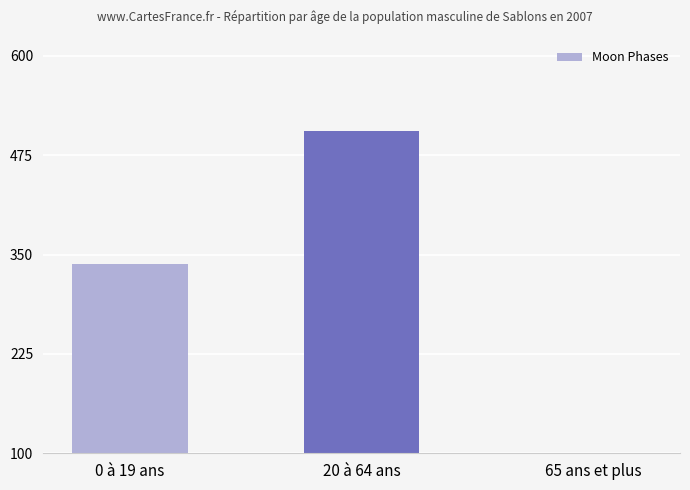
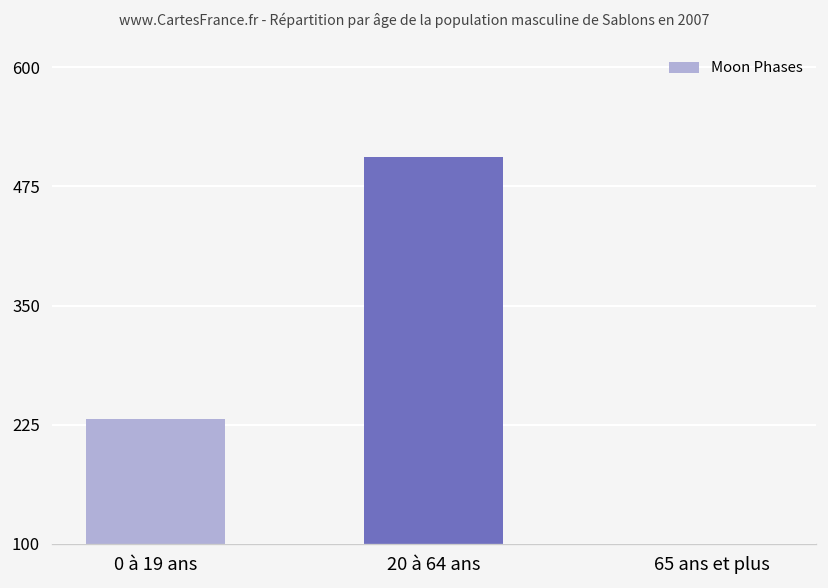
0 à 19 ans: 340 -> 230
